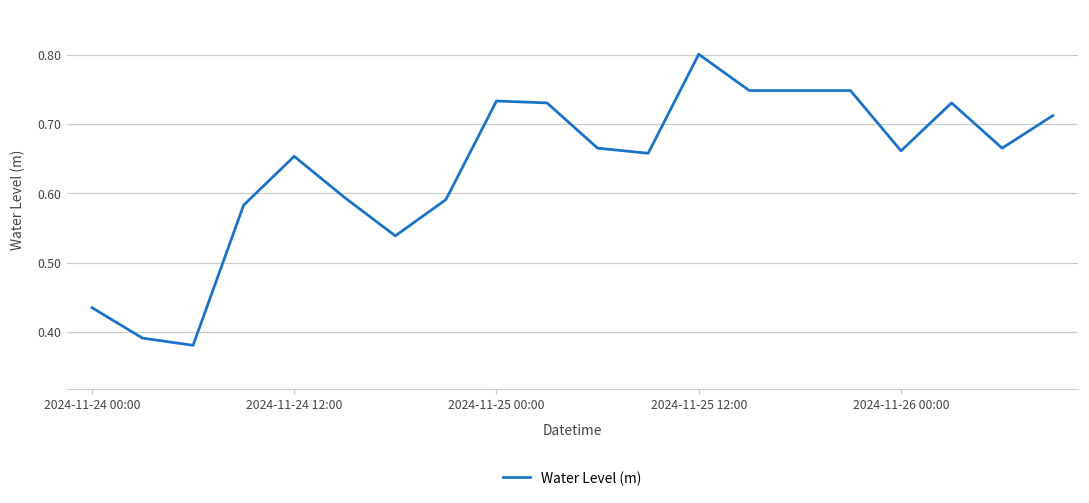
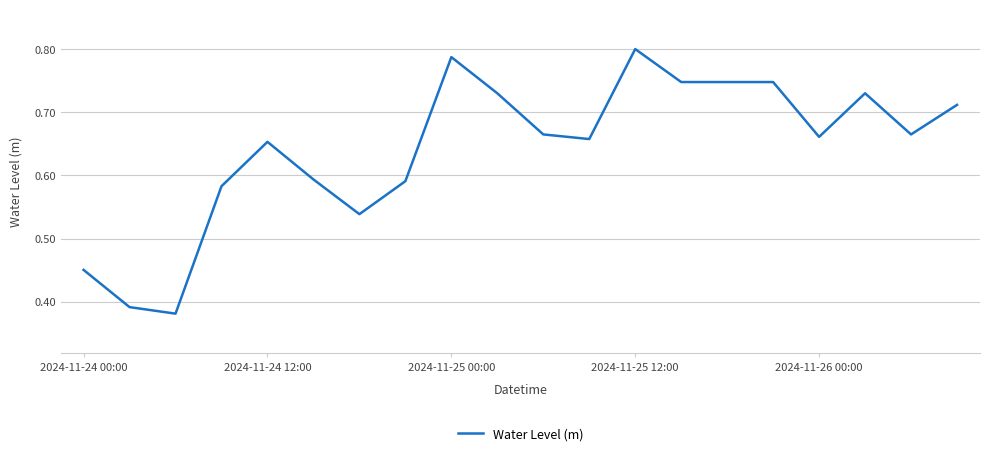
2024-11-24 00:00: 0.44 -> 0.45
2024-11-25 00:00: 0.73 -> 0.79
